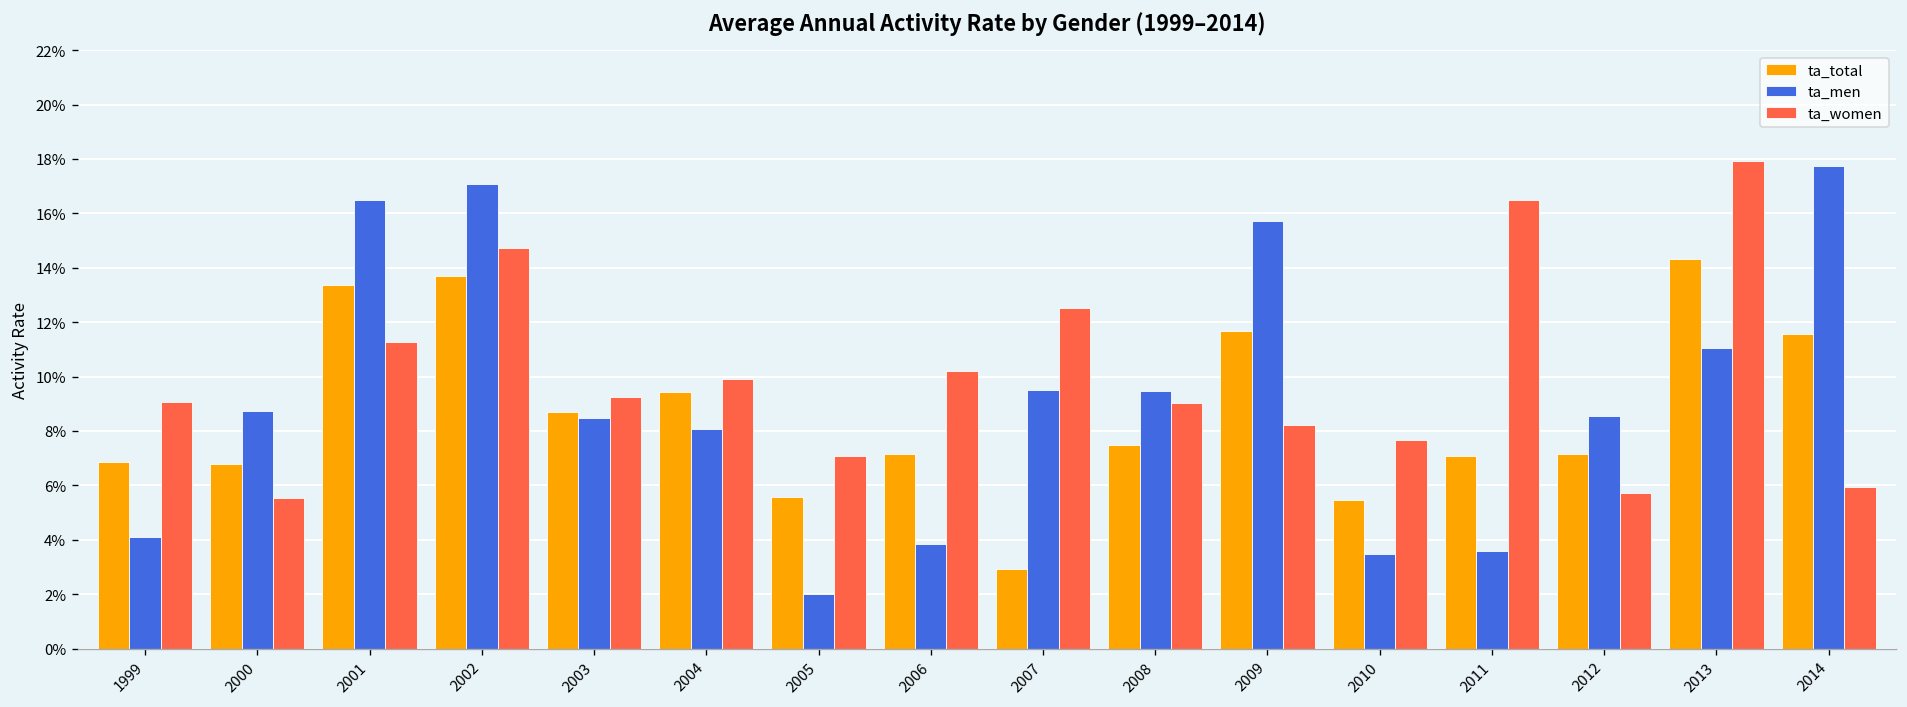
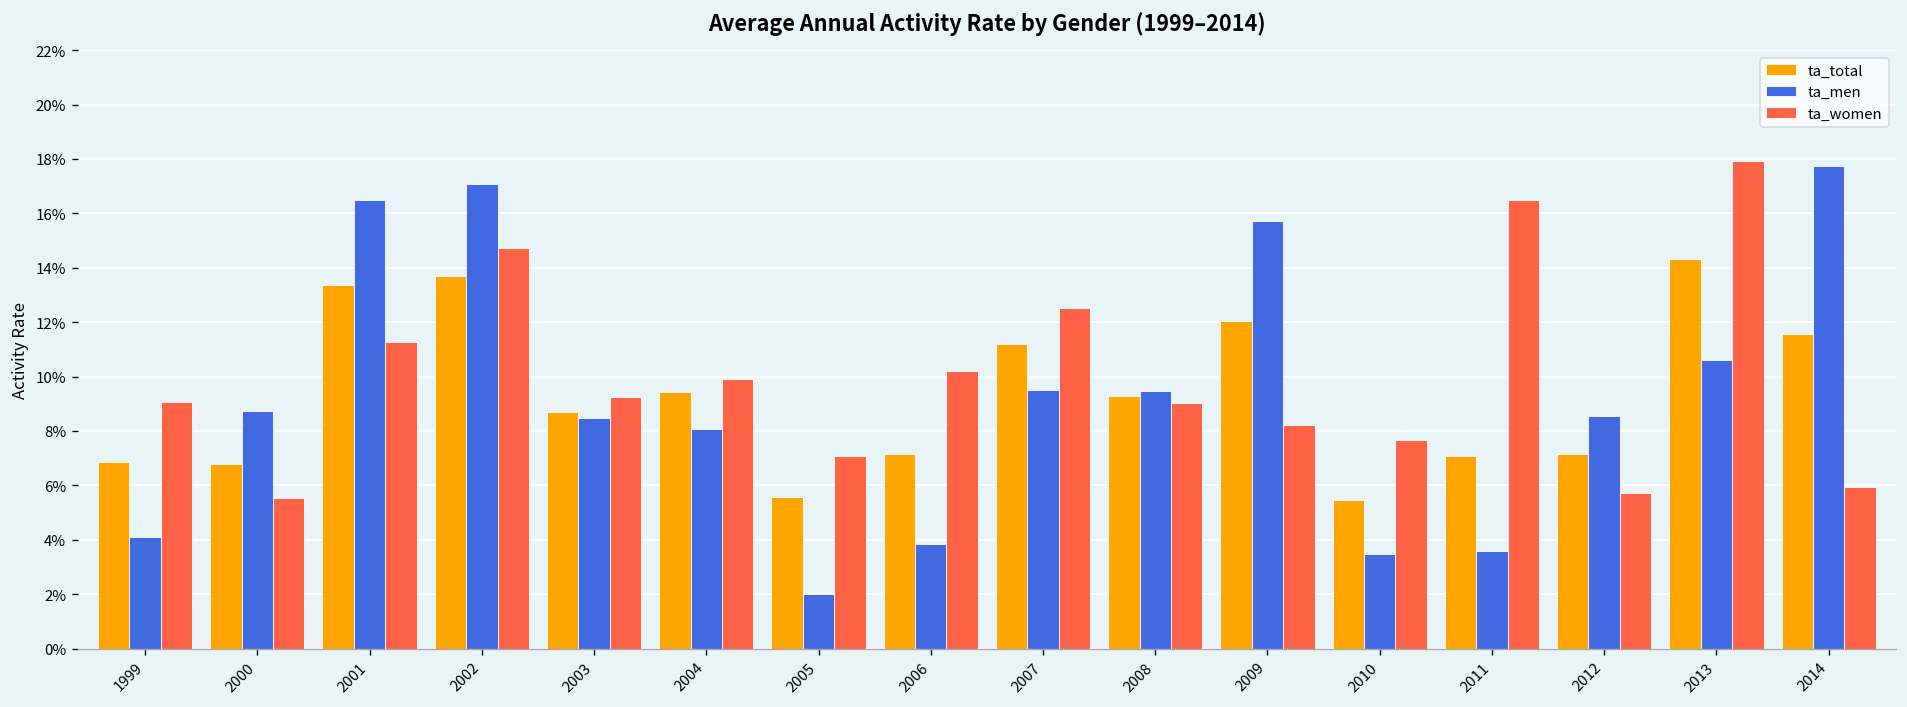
ta_total, 2007: 2.9% -> 11.2%
ta_total, 2008: 7.5% -> 9.3%
ta_total, 2009: 11.7% -> 12.0%
ta_men, 2013: 11.1% -> 10.6%
